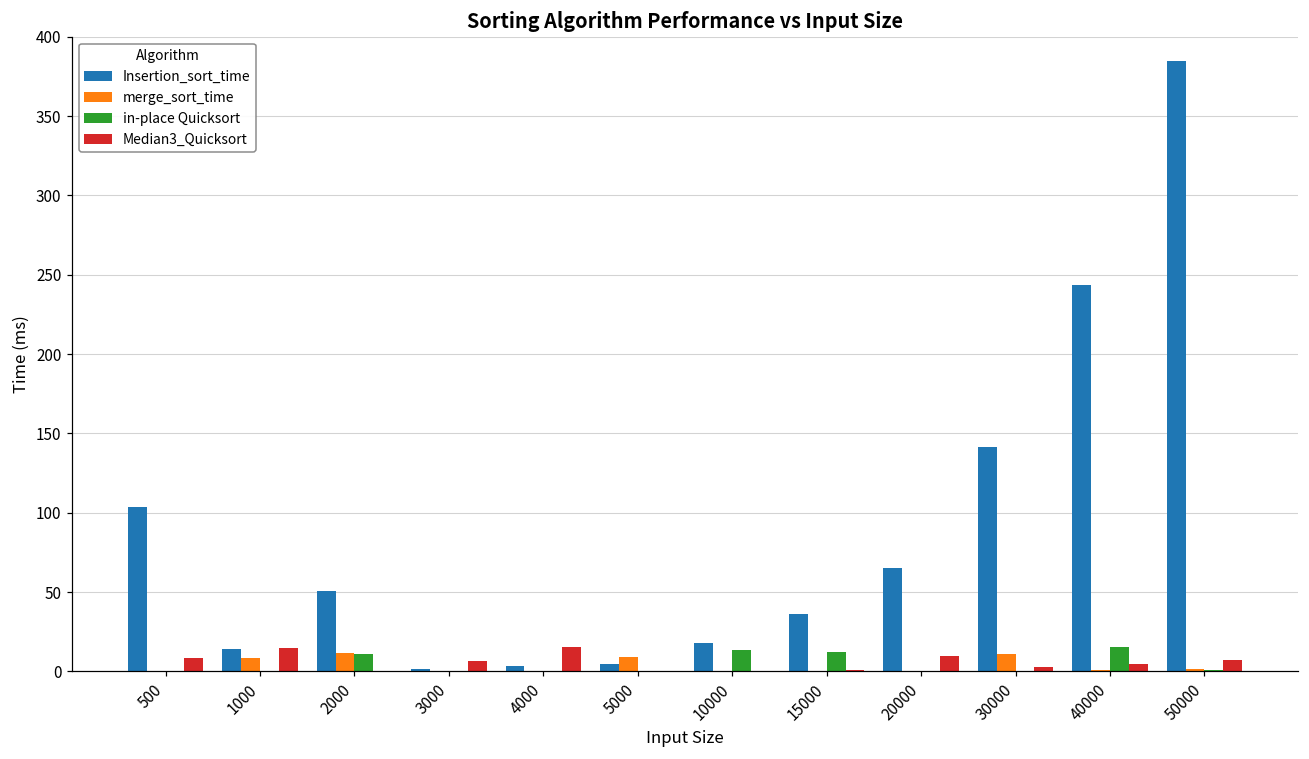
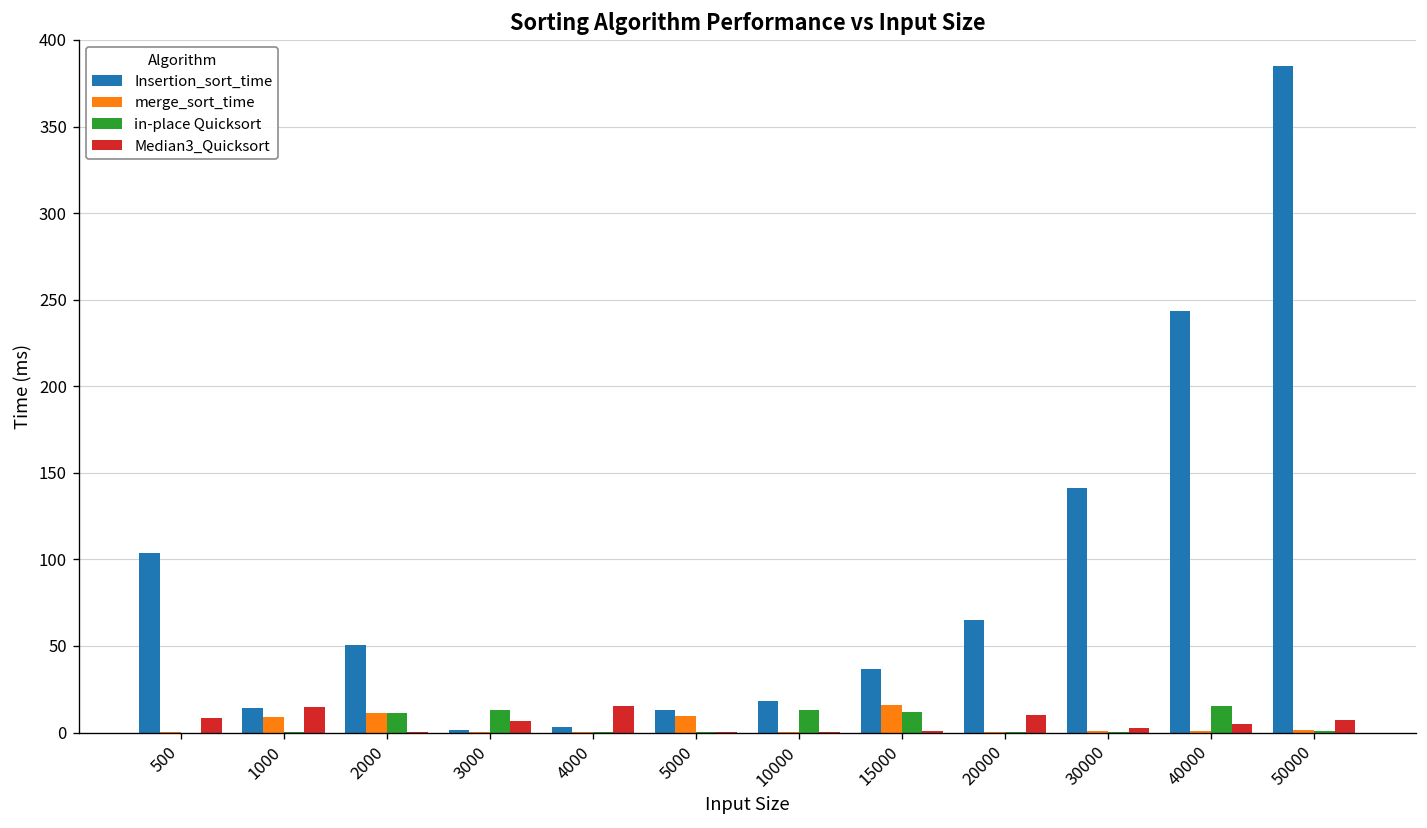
in-place Quicksort, 3000: 0 -> 13
Insertion_sort_time, 5000: 5 -> 13
merge_sort_time, 15000: 0 -> 16
merge_sort_time, 30000: 11 -> 1
